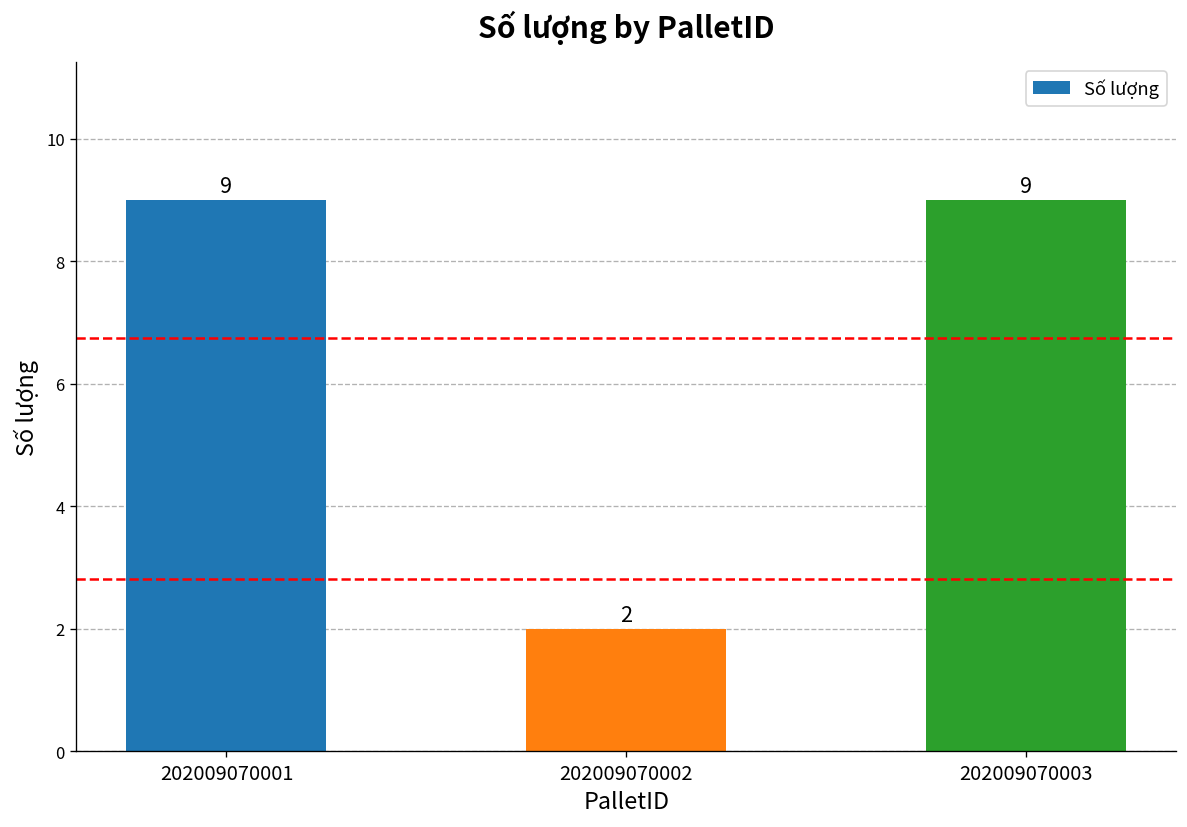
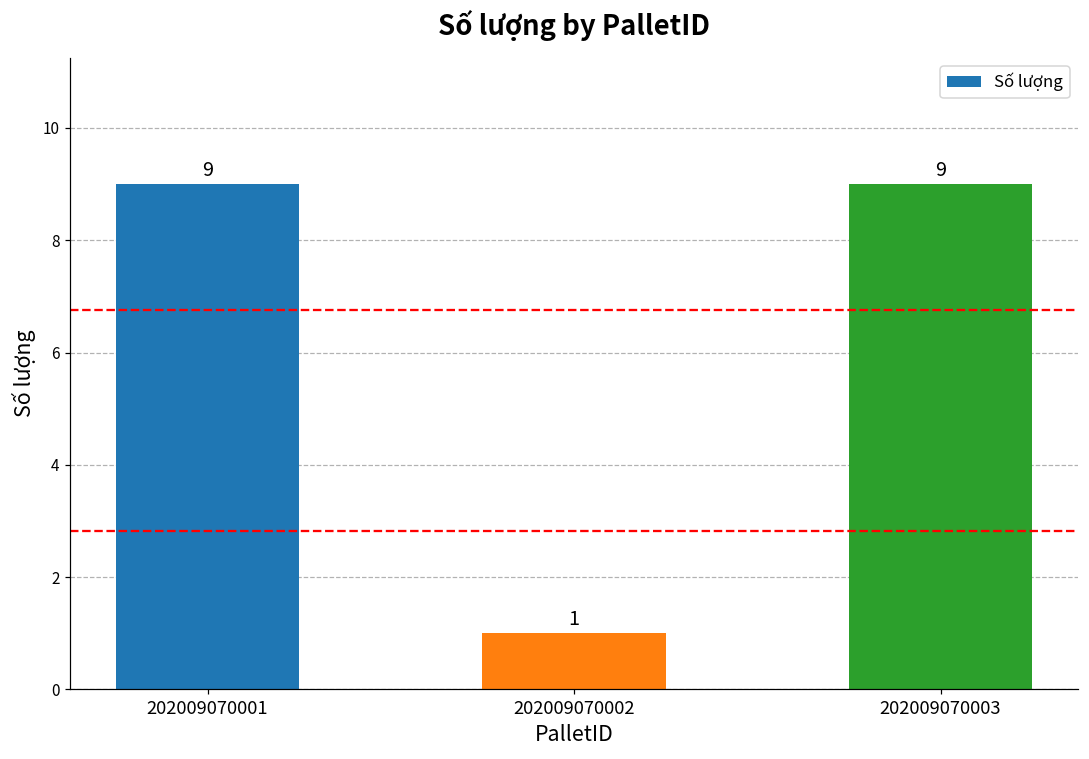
202009070002: 2 -> 1
